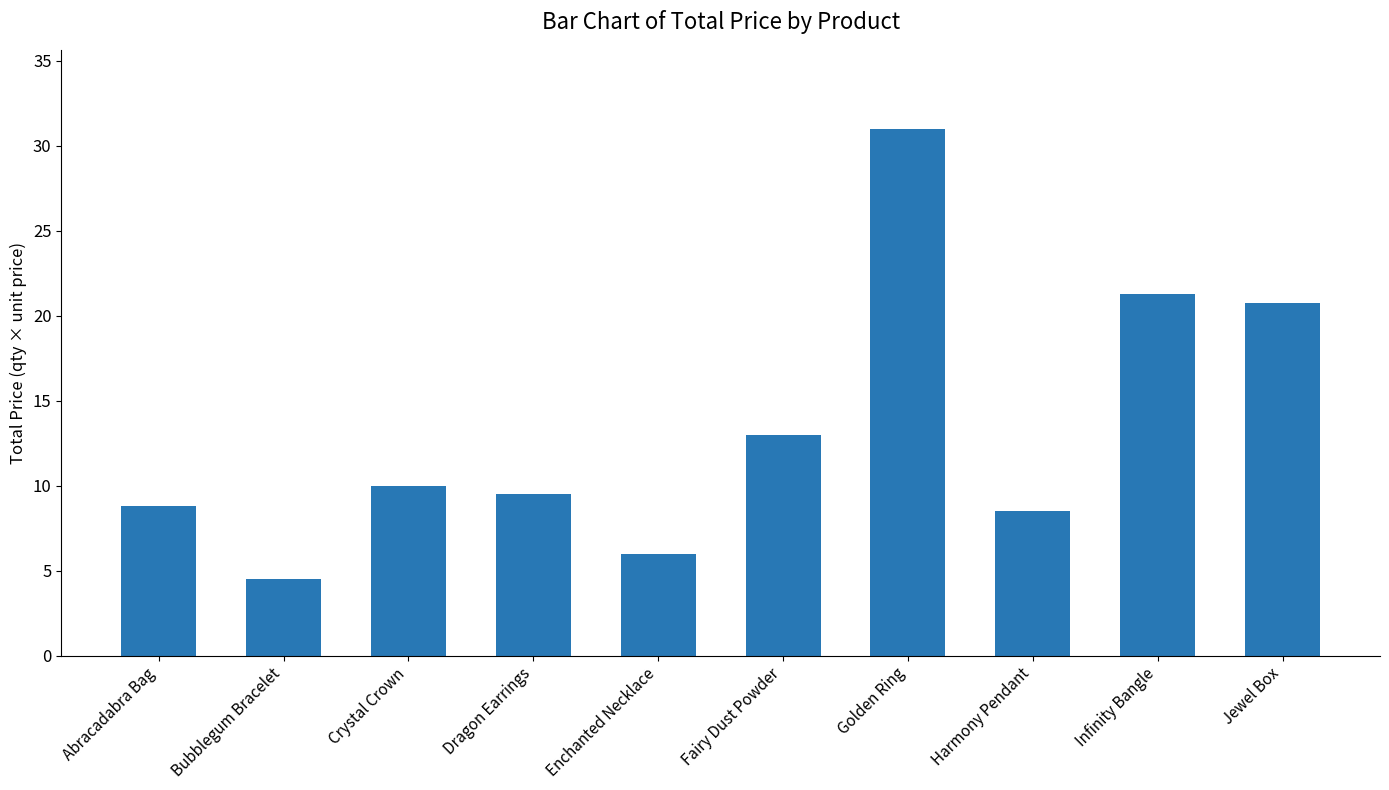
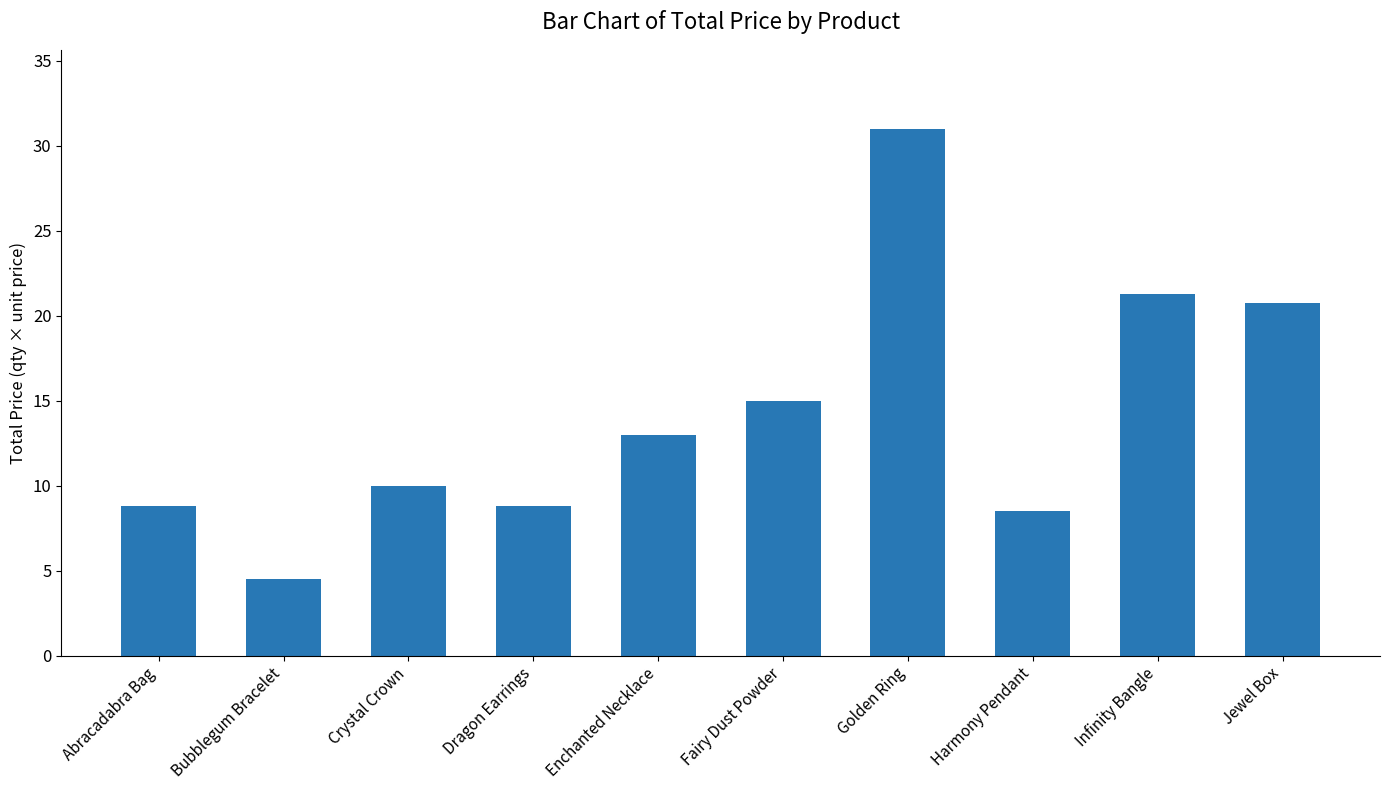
Dragon Earrings: 9.5 -> 8.8
Enchanted Necklace: 6.0 -> 13.0
Fairy Dust Powder: 13 -> 15
